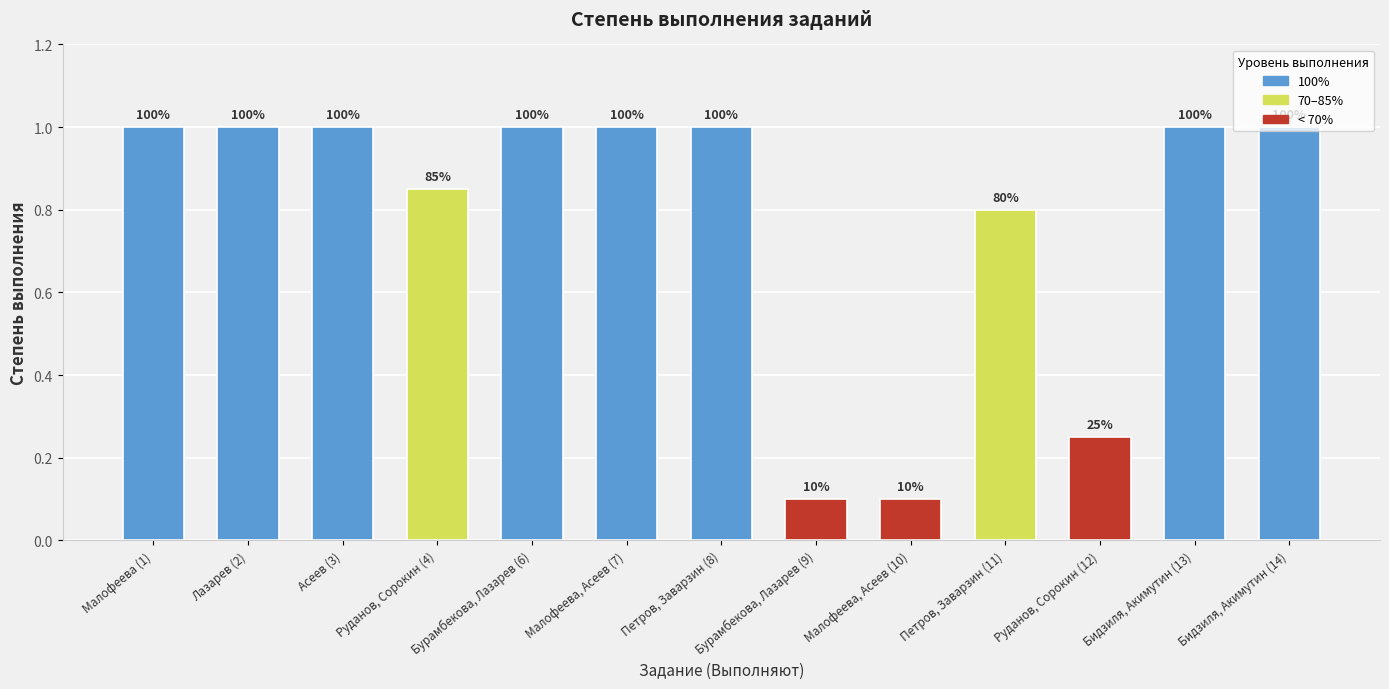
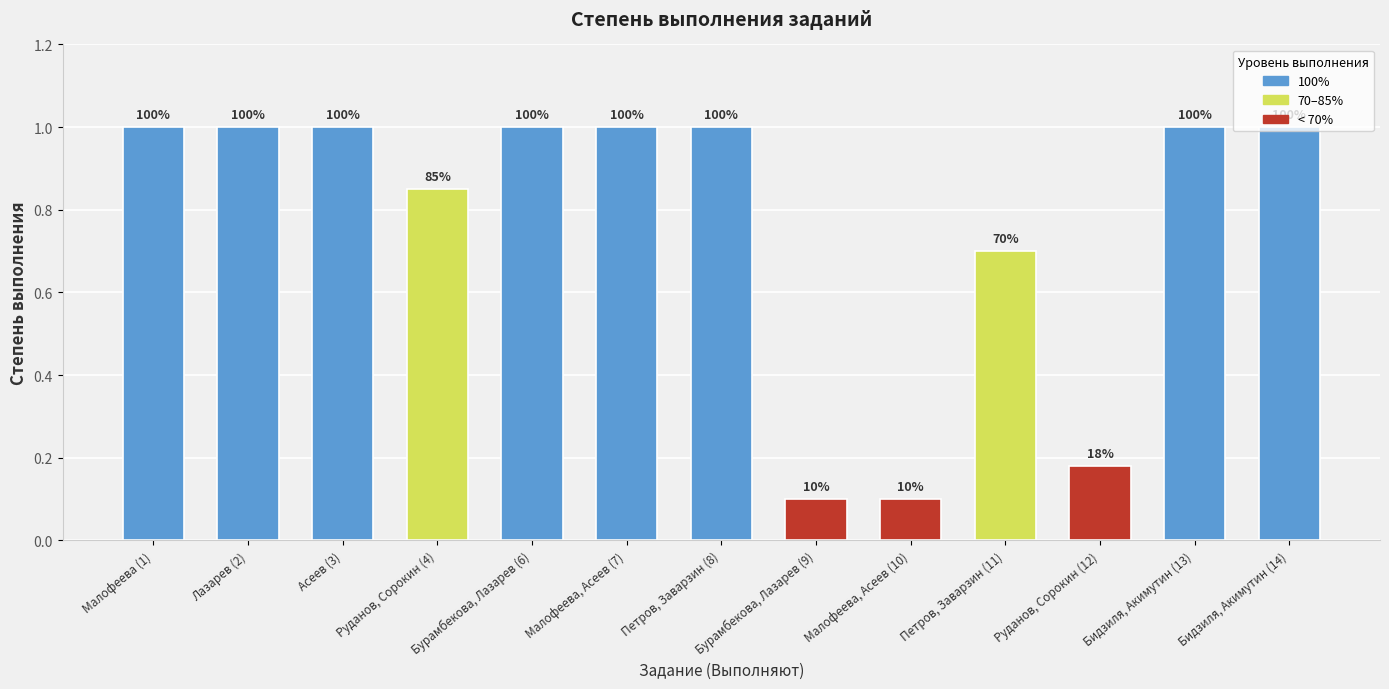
Петров, Заварзин (11): 80% -> 70%
Руданов, Сорокин (12): 25% -> 18%
